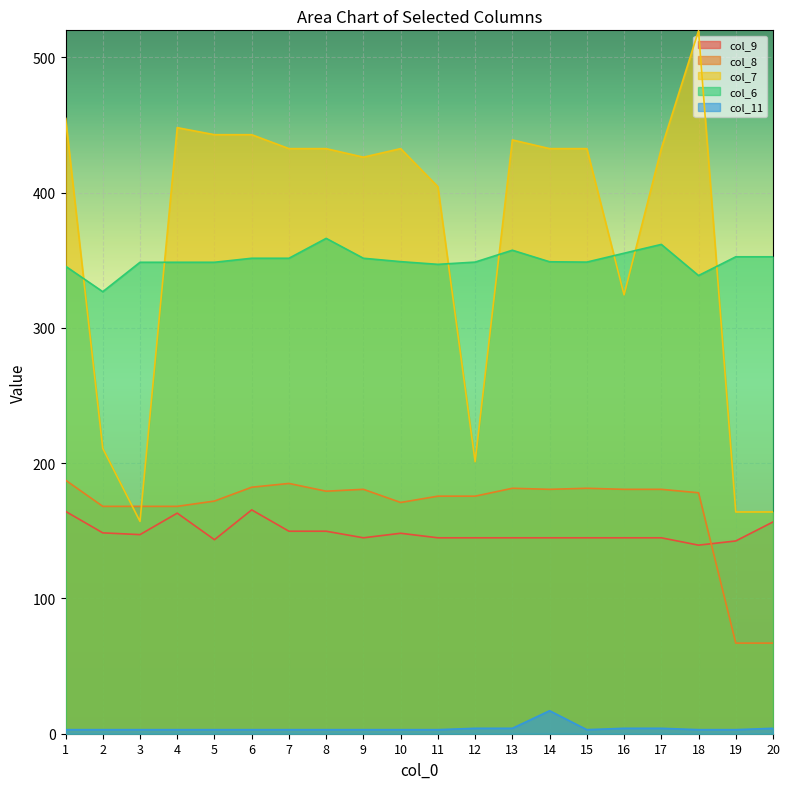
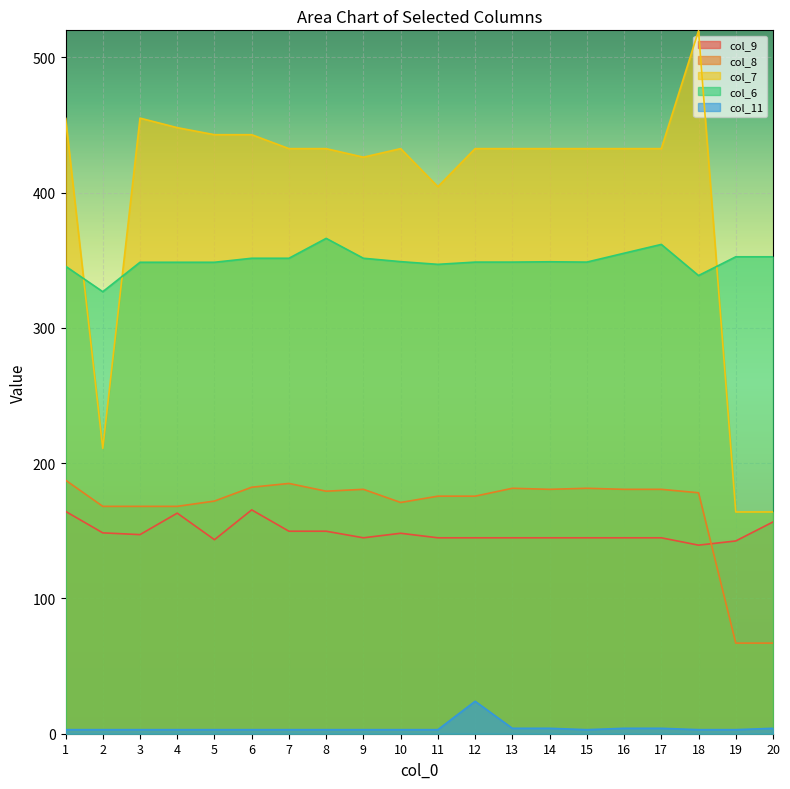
col_7, 3: 157 -> 455
col_7, 12: 201 -> 433
col_11, 12: 4 -> 24
col_7, 13: 439 -> 433
col_6, 13: 357 -> 349
col_11, 14: 17 -> 4
col_7, 16: 324 -> 433
